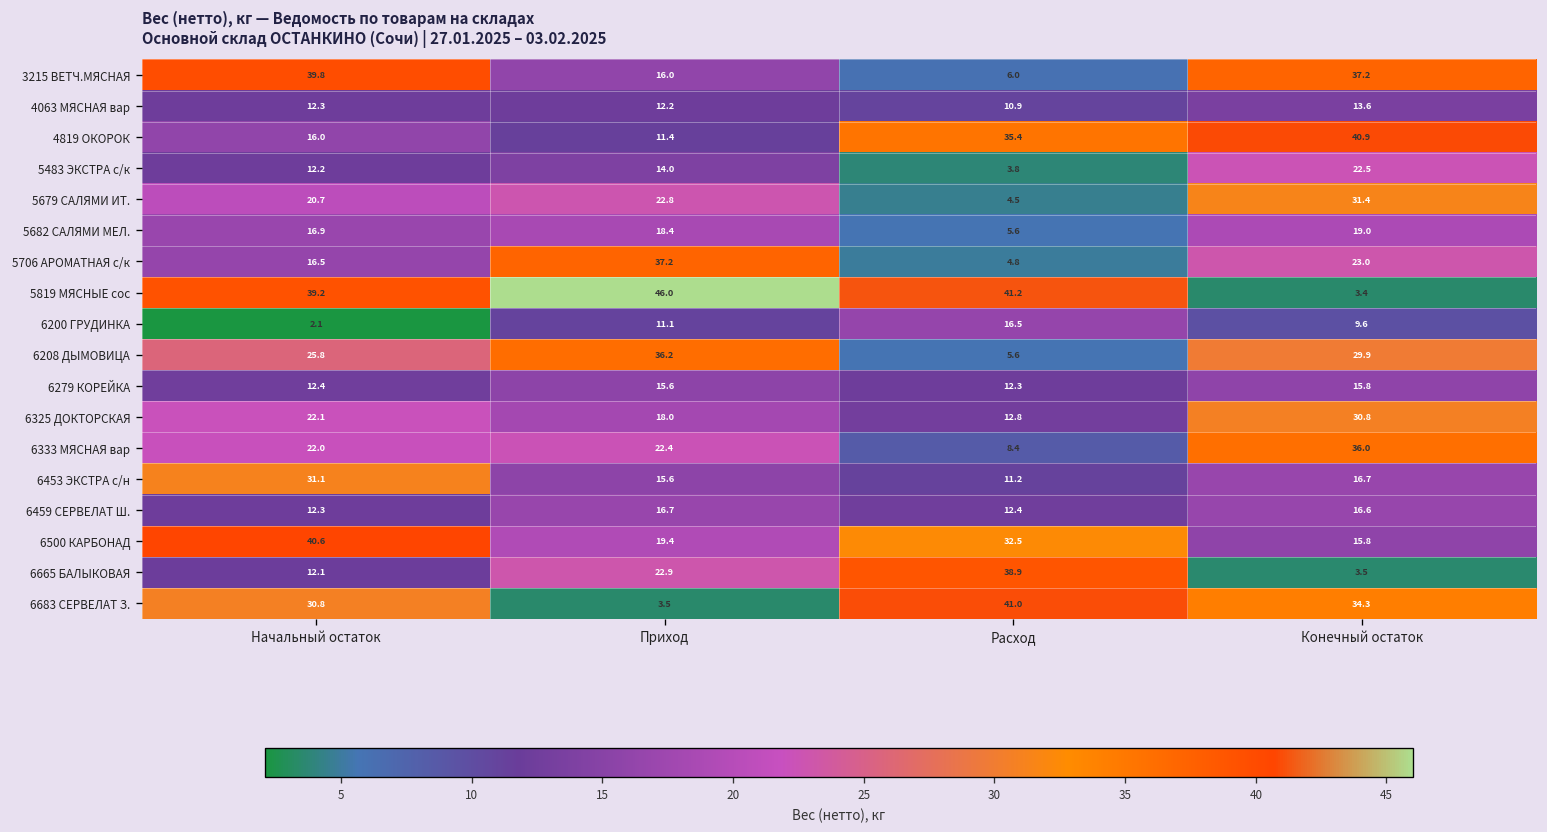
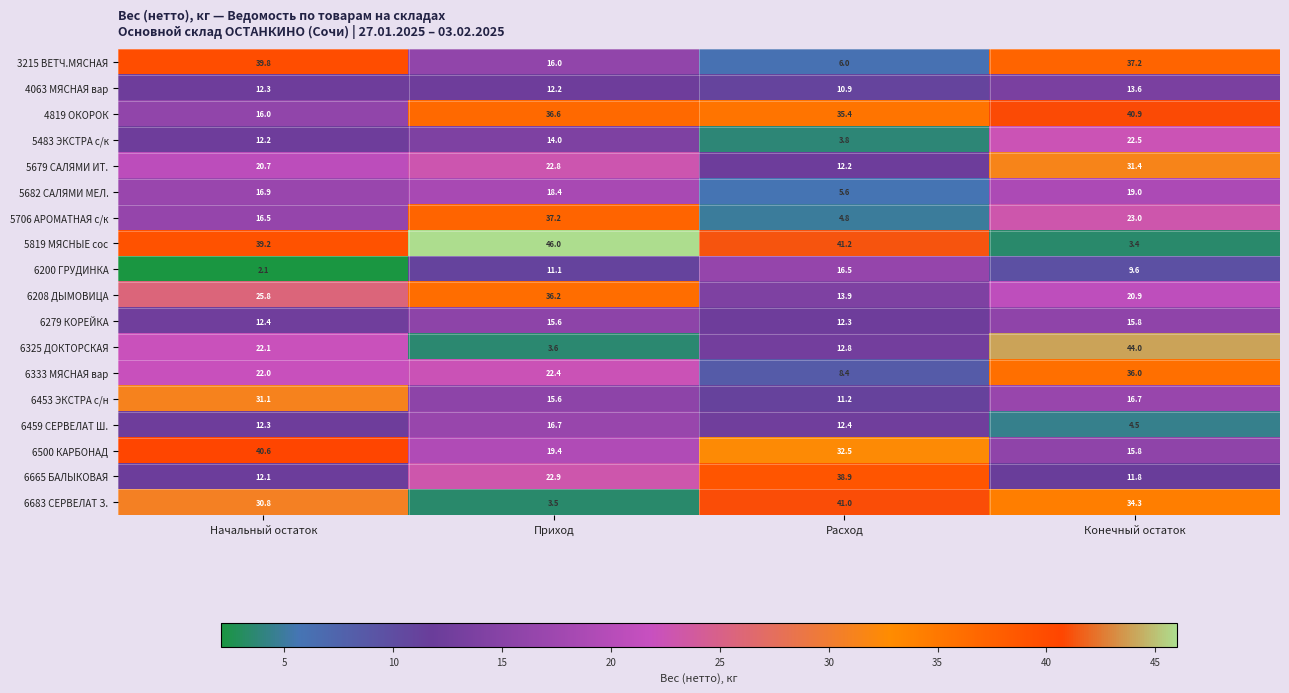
4819 ОКОРОК, Приход: 11.4 -> 36.6
5679 САЛЯМИ ИТ., Расход: 4.5 -> 12.2
6208 ДЫМОВИЦА, Расход: 5.6 -> 13.9
6208 ДЫМОВИЦА, Конечный остаток: 29.9 -> 20.9
6325 ДОКТОРСКАЯ, Приход: 18.0 -> 3.6
6325 ДОКТОРСКАЯ, Конечный остаток: 30.8 -> 44.0
6459 СЕРВЕЛАТ Ш., Конечный остаток: 16.6 -> 4.5
6665 БАЛЫКОВАЯ, Конечный остаток: 3.5 -> 11.8
